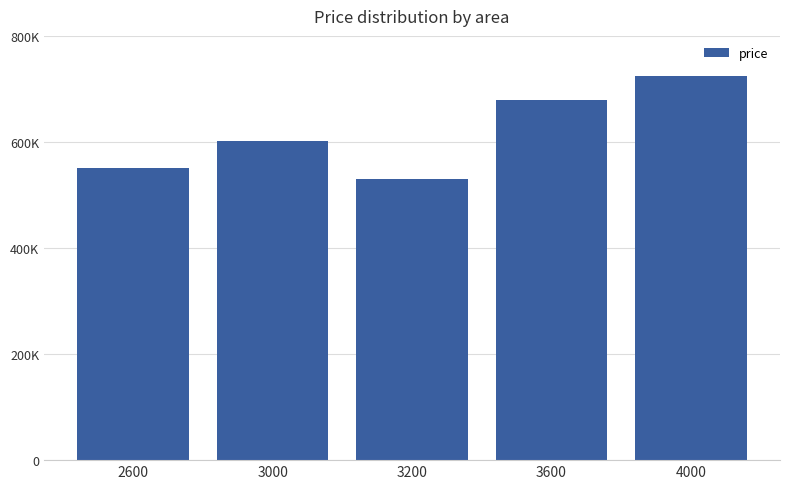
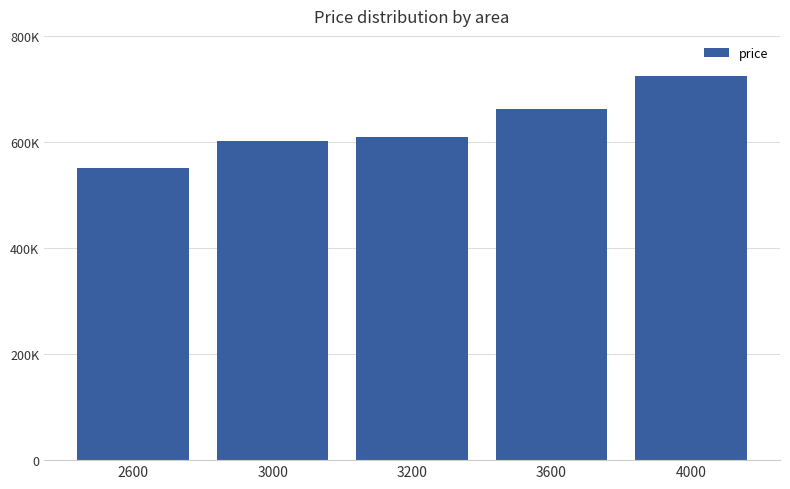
3200: 530000 -> 610000
3600: 680000 -> 660000
